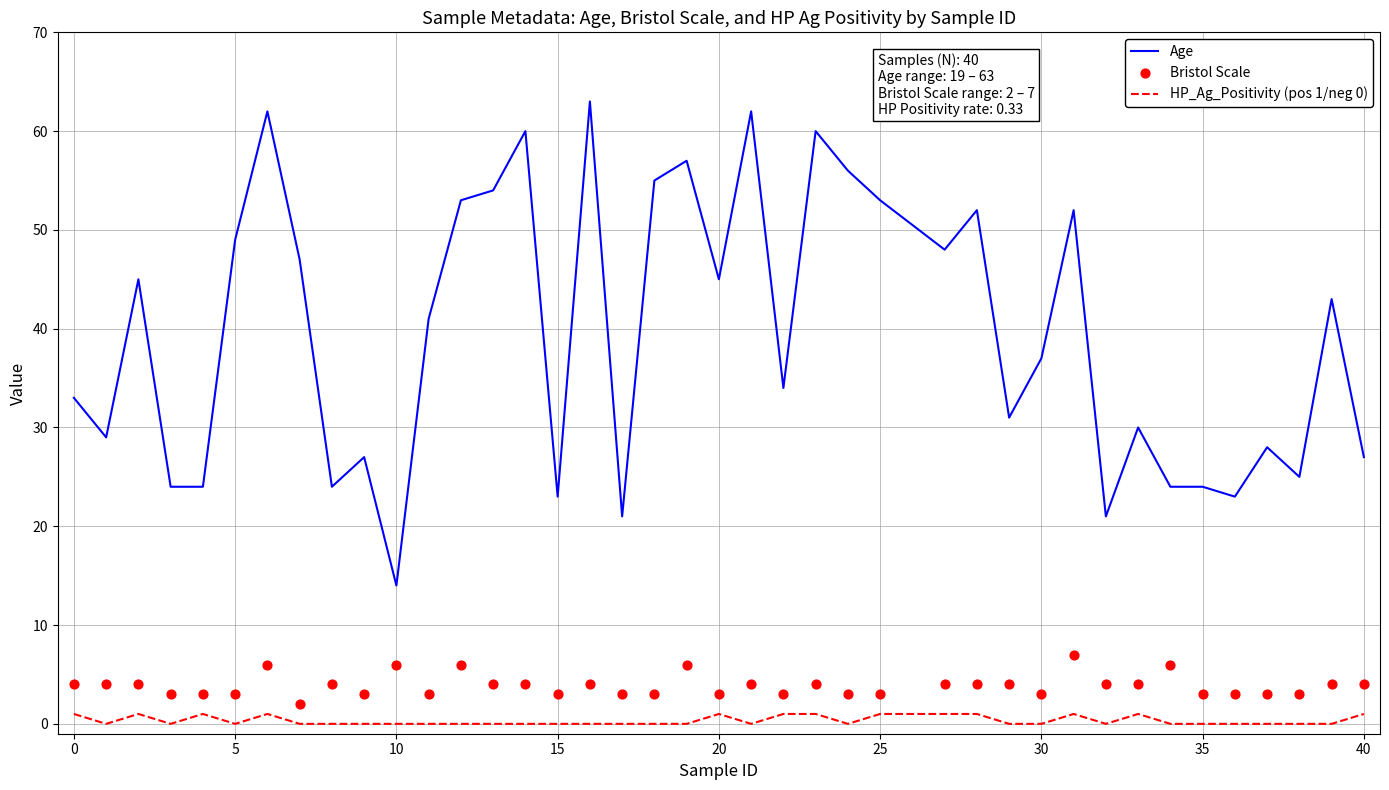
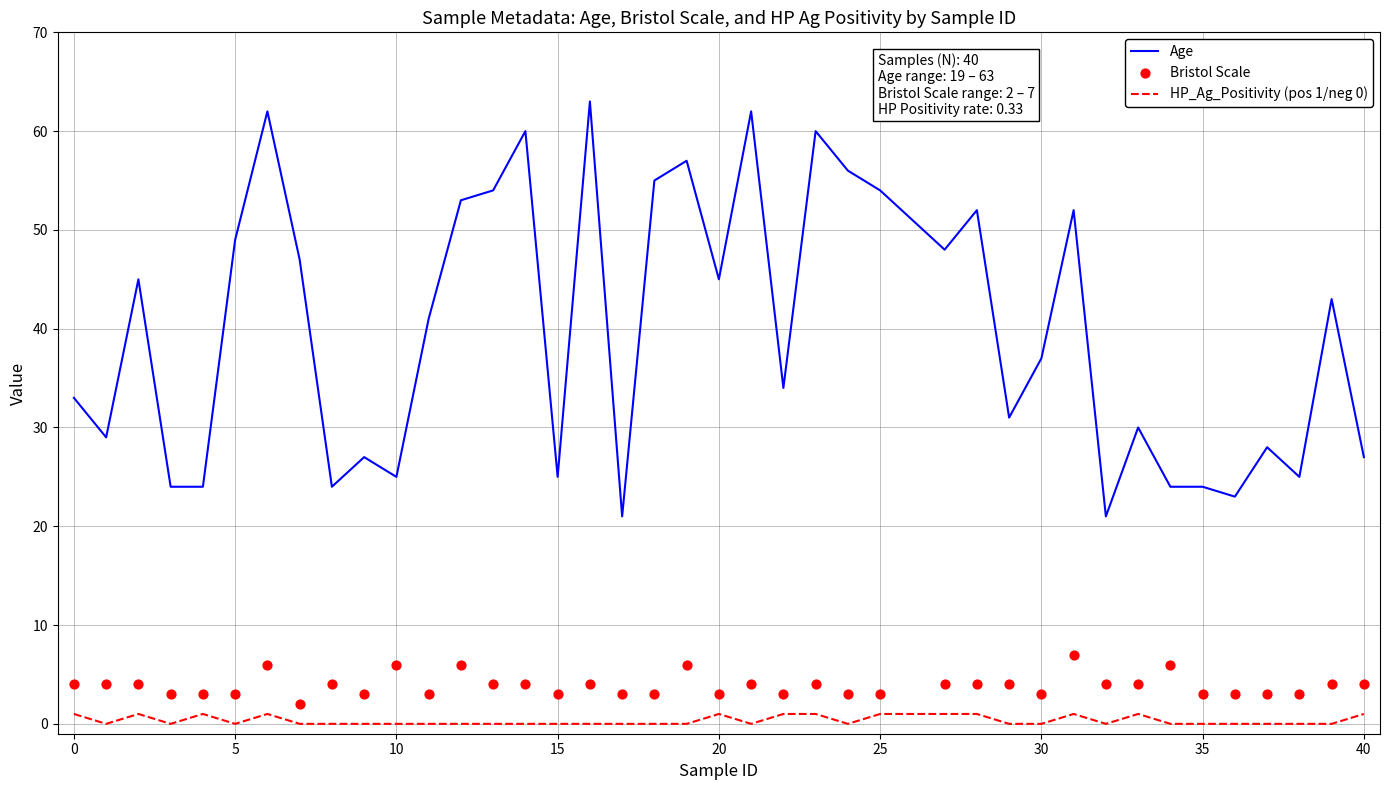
Age, 10: 14 -> 25
Age, 15: 23 -> 25
Age, 25: 53 -> 54
